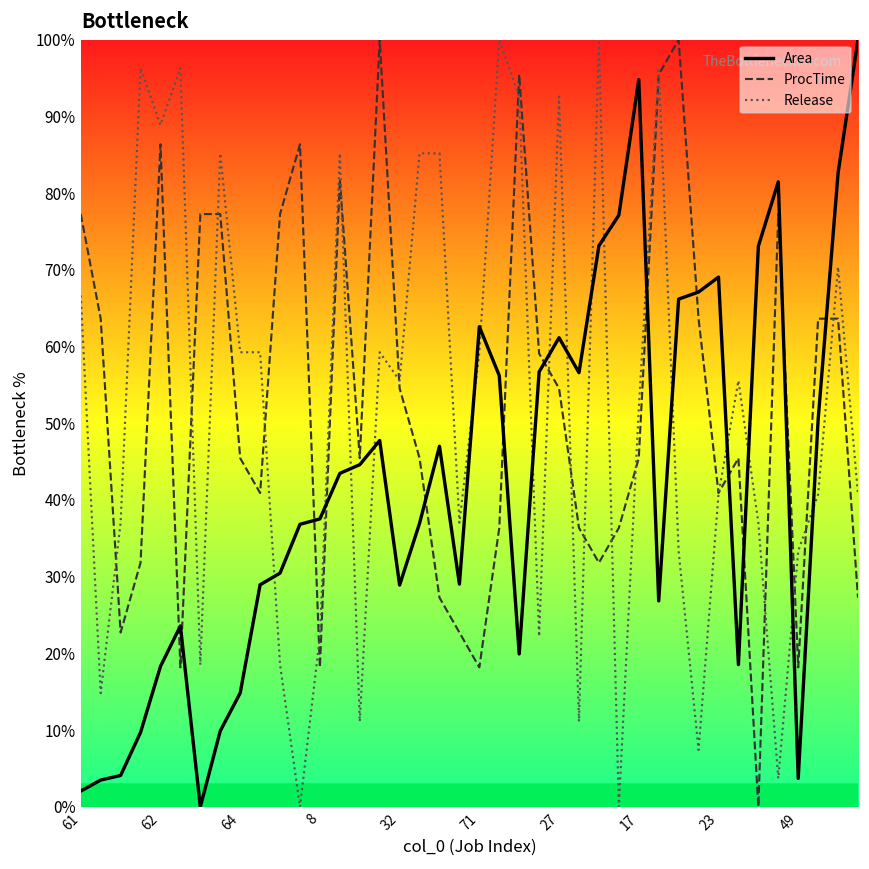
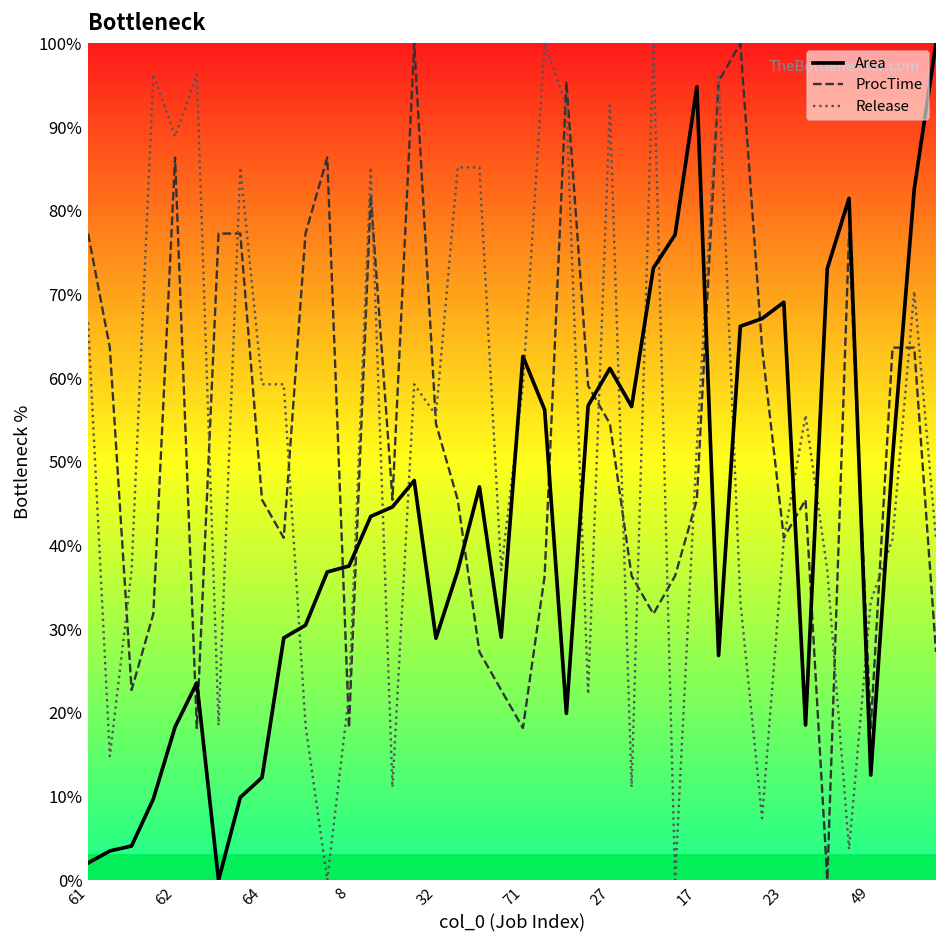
Area, 64: 15% -> 12%
Area, 49: 4% -> 13%
